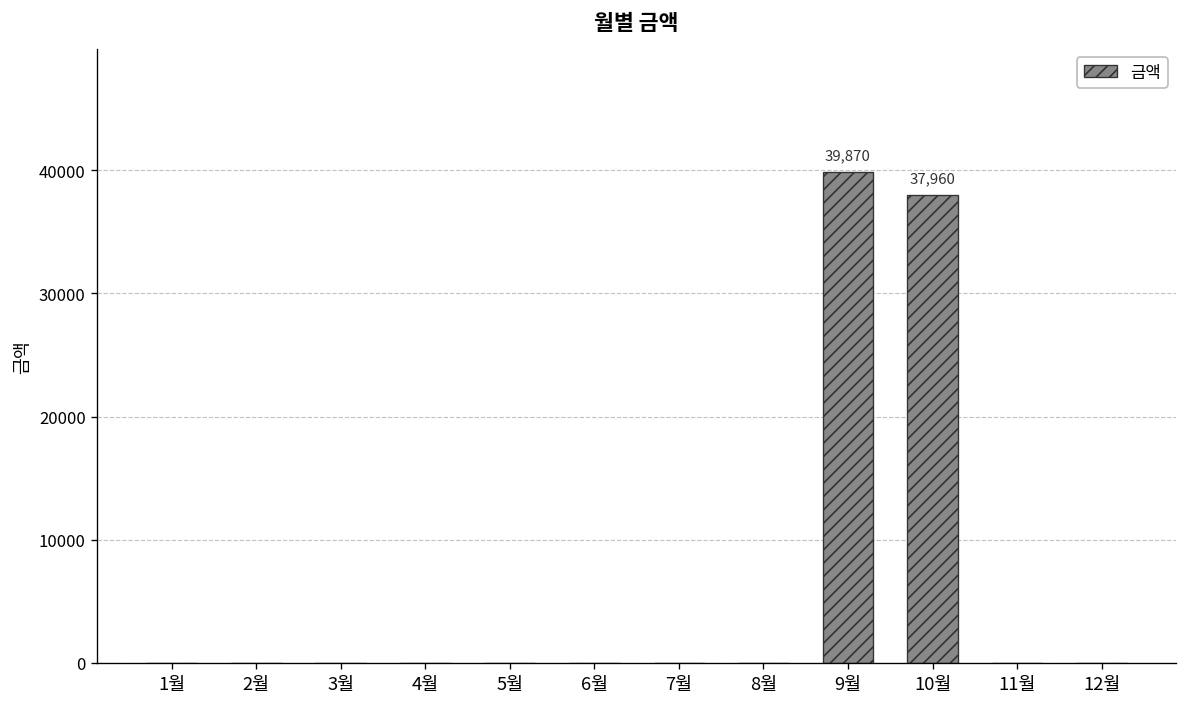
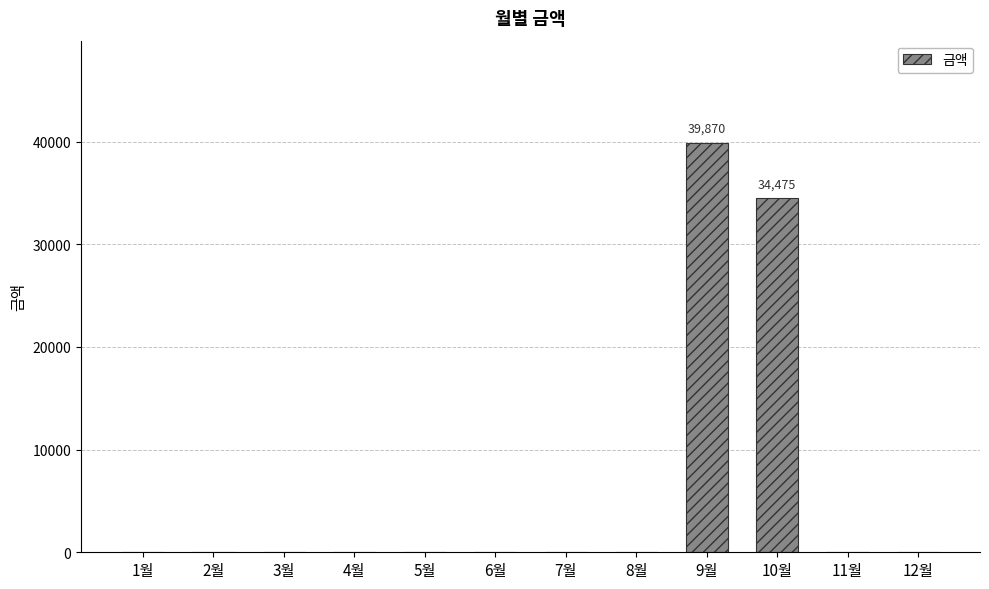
10월: 37,960 -> 34,475
